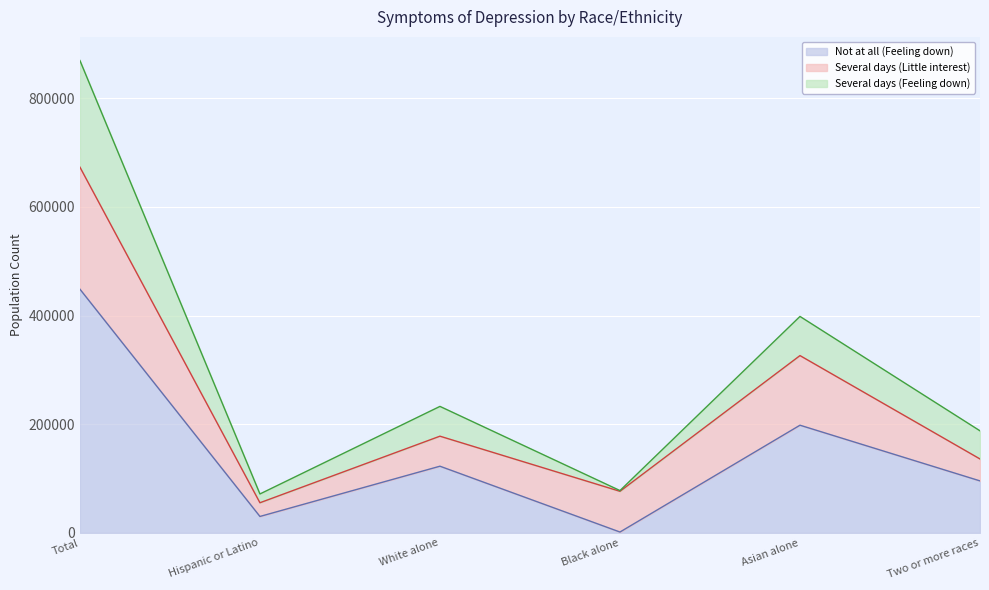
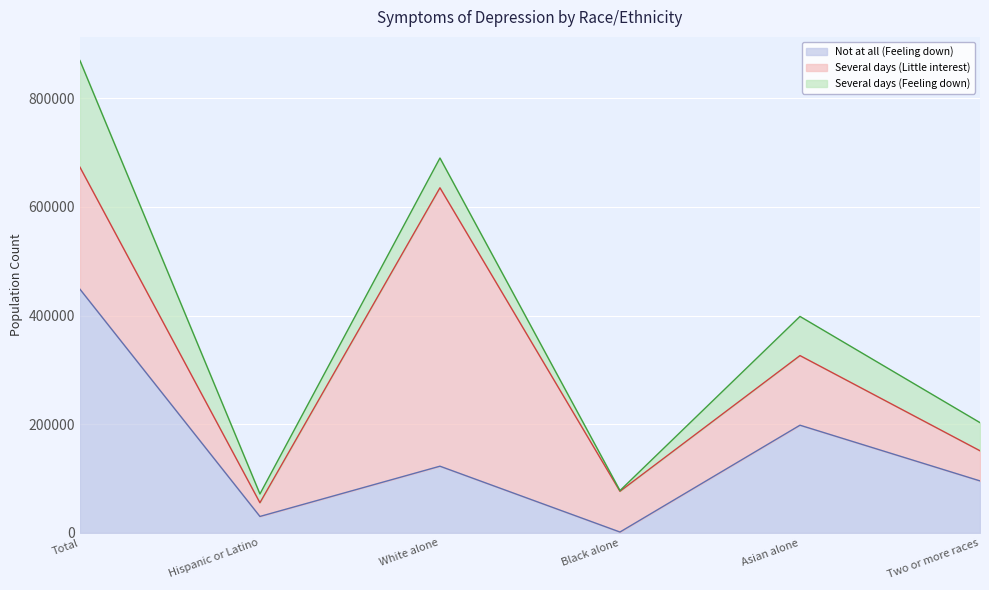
Several days (Little interest), White alone: 60000 -> 510000
Several days (Little interest), Two or more races: 40000 -> 60000
